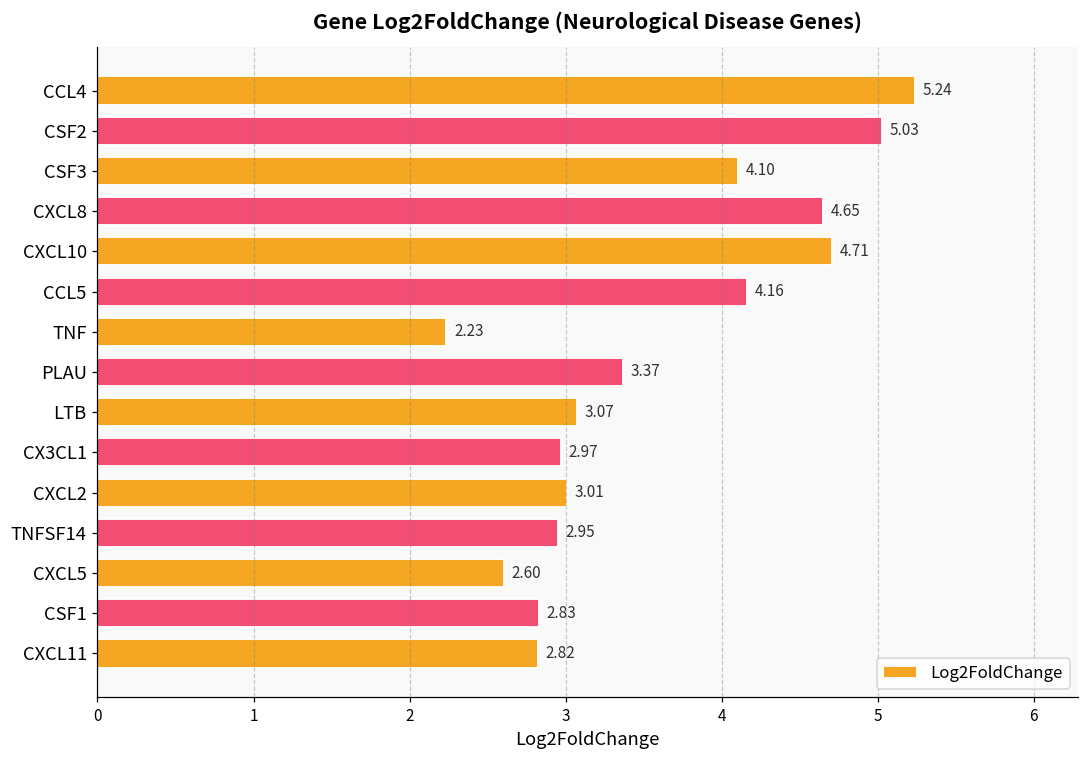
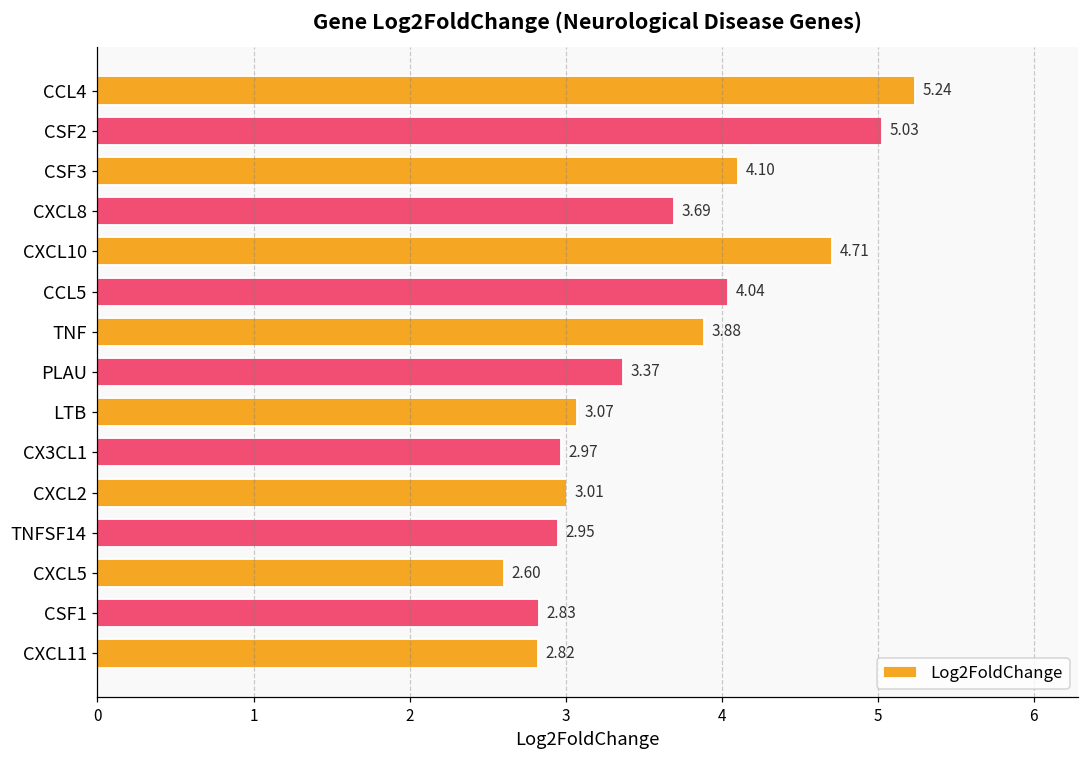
CXCL8: 4.65 -> 3.69
CCL5: 4.16 -> 4.04
TNF: 2.23 -> 3.88
